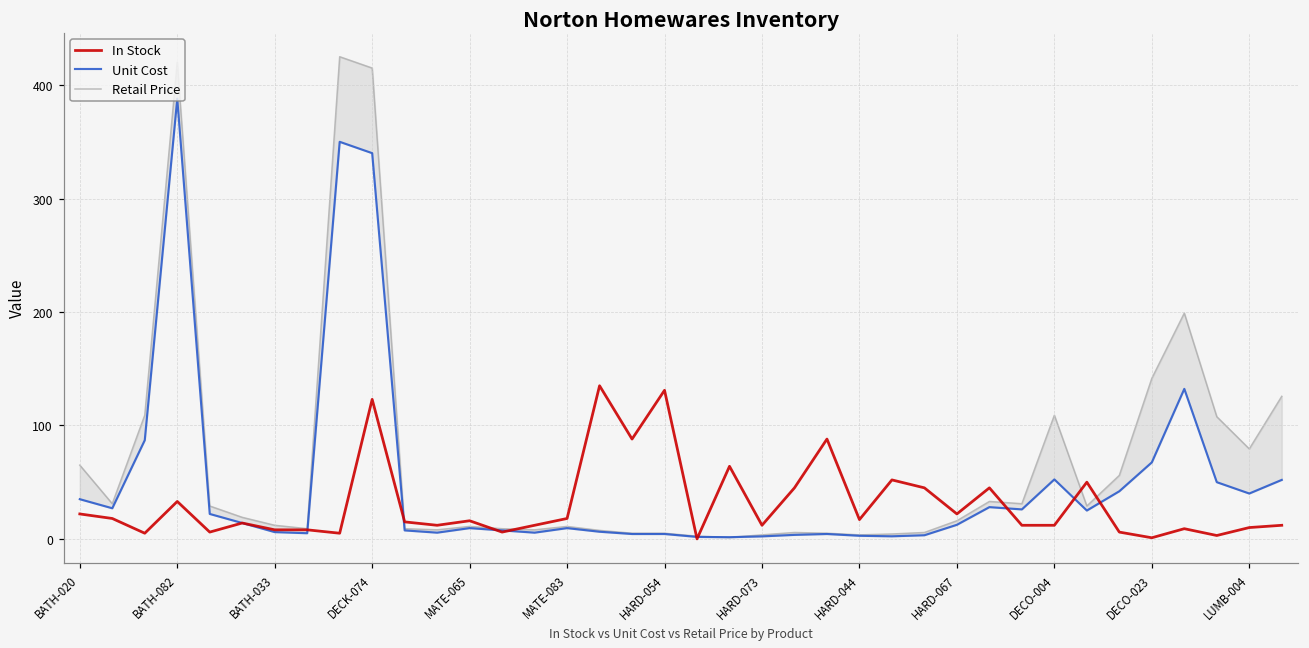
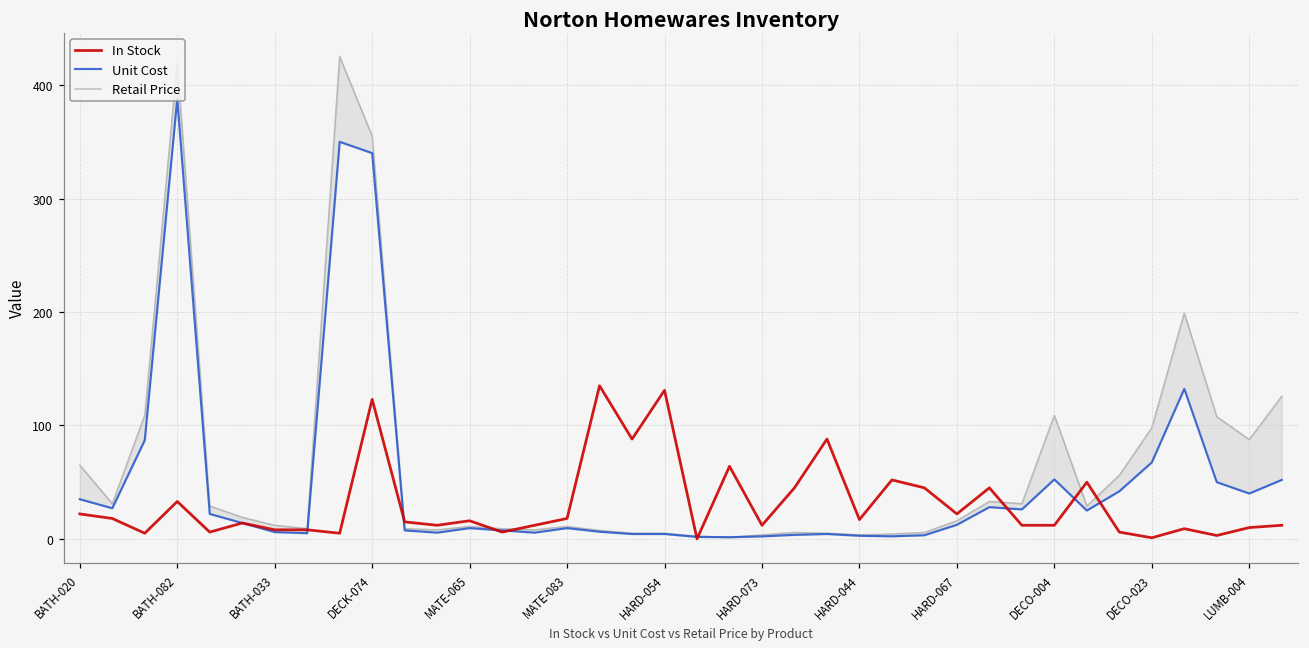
Retail Price, DECK-074: 415 -> 355
Retail Price, DECO-023: 141 -> 98
Retail Price, LUMB-004: 79 -> 88
